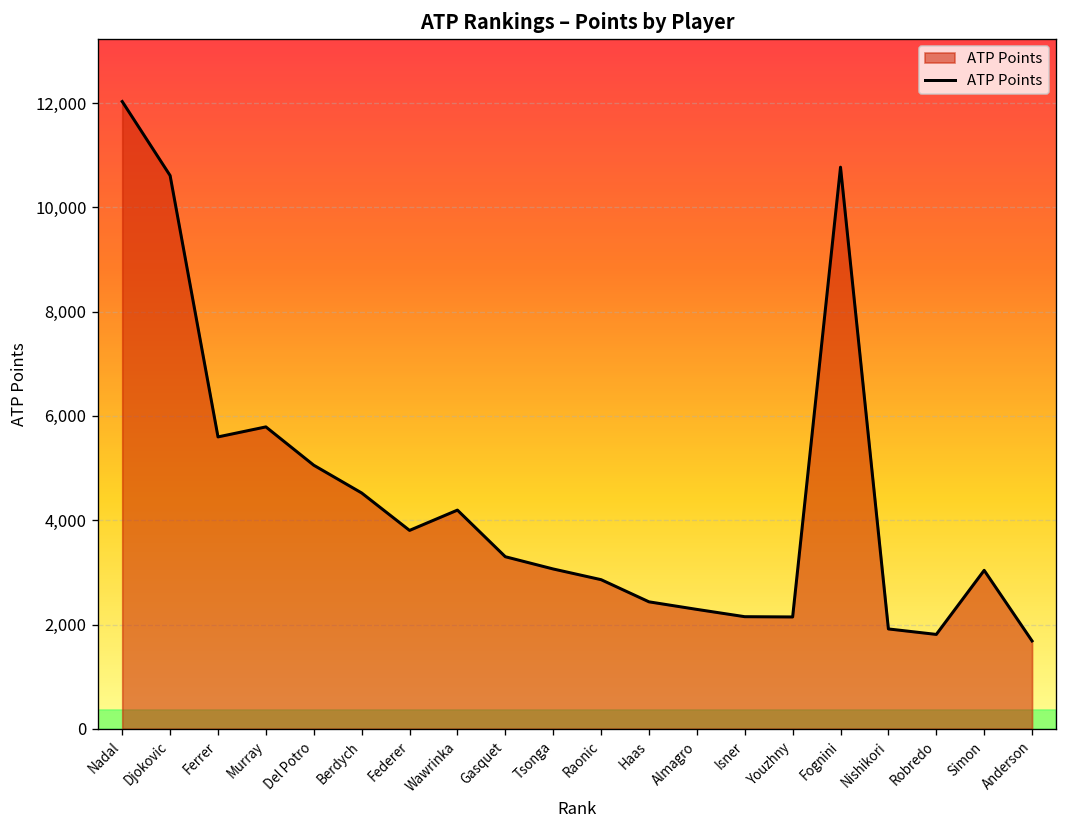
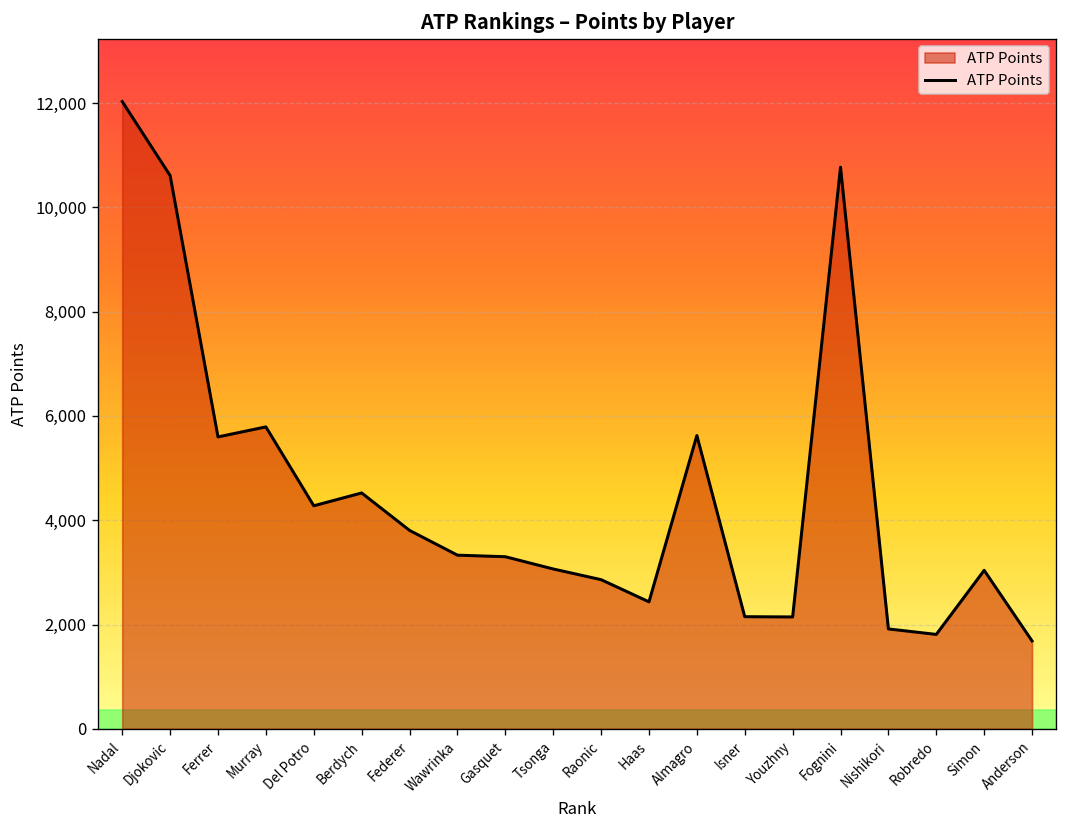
Del Potro: 5,100 -> 4,300
Wawrinka: 4,200 -> 3,300
Almagro: 2,300 -> 5,600
